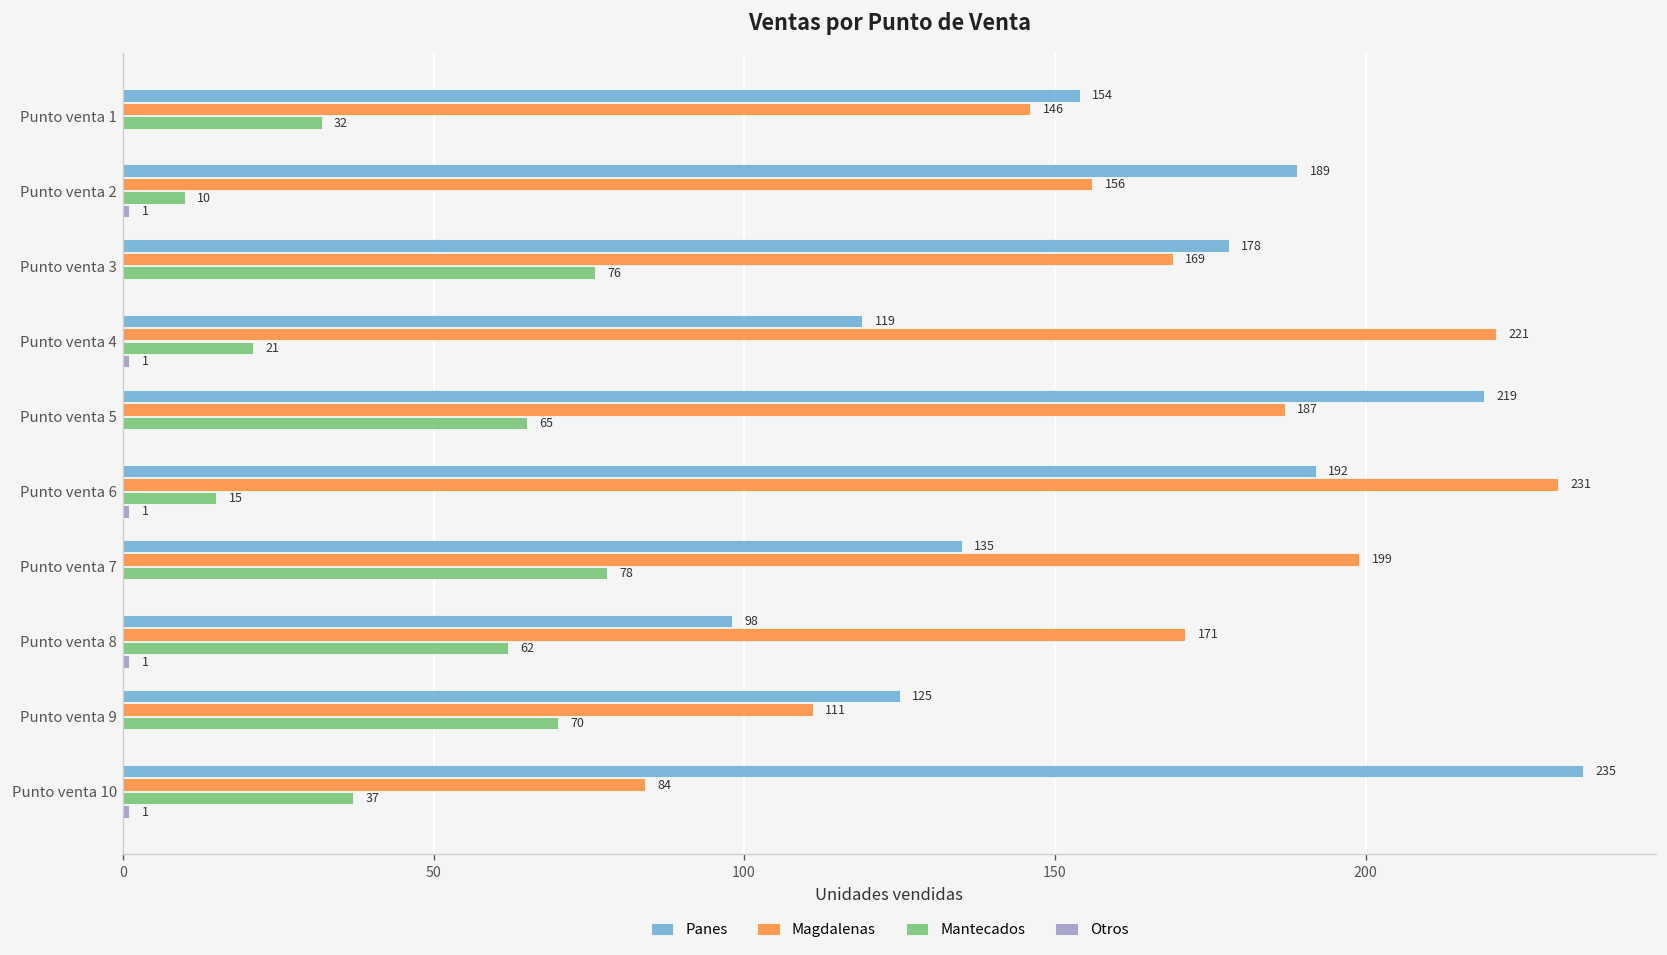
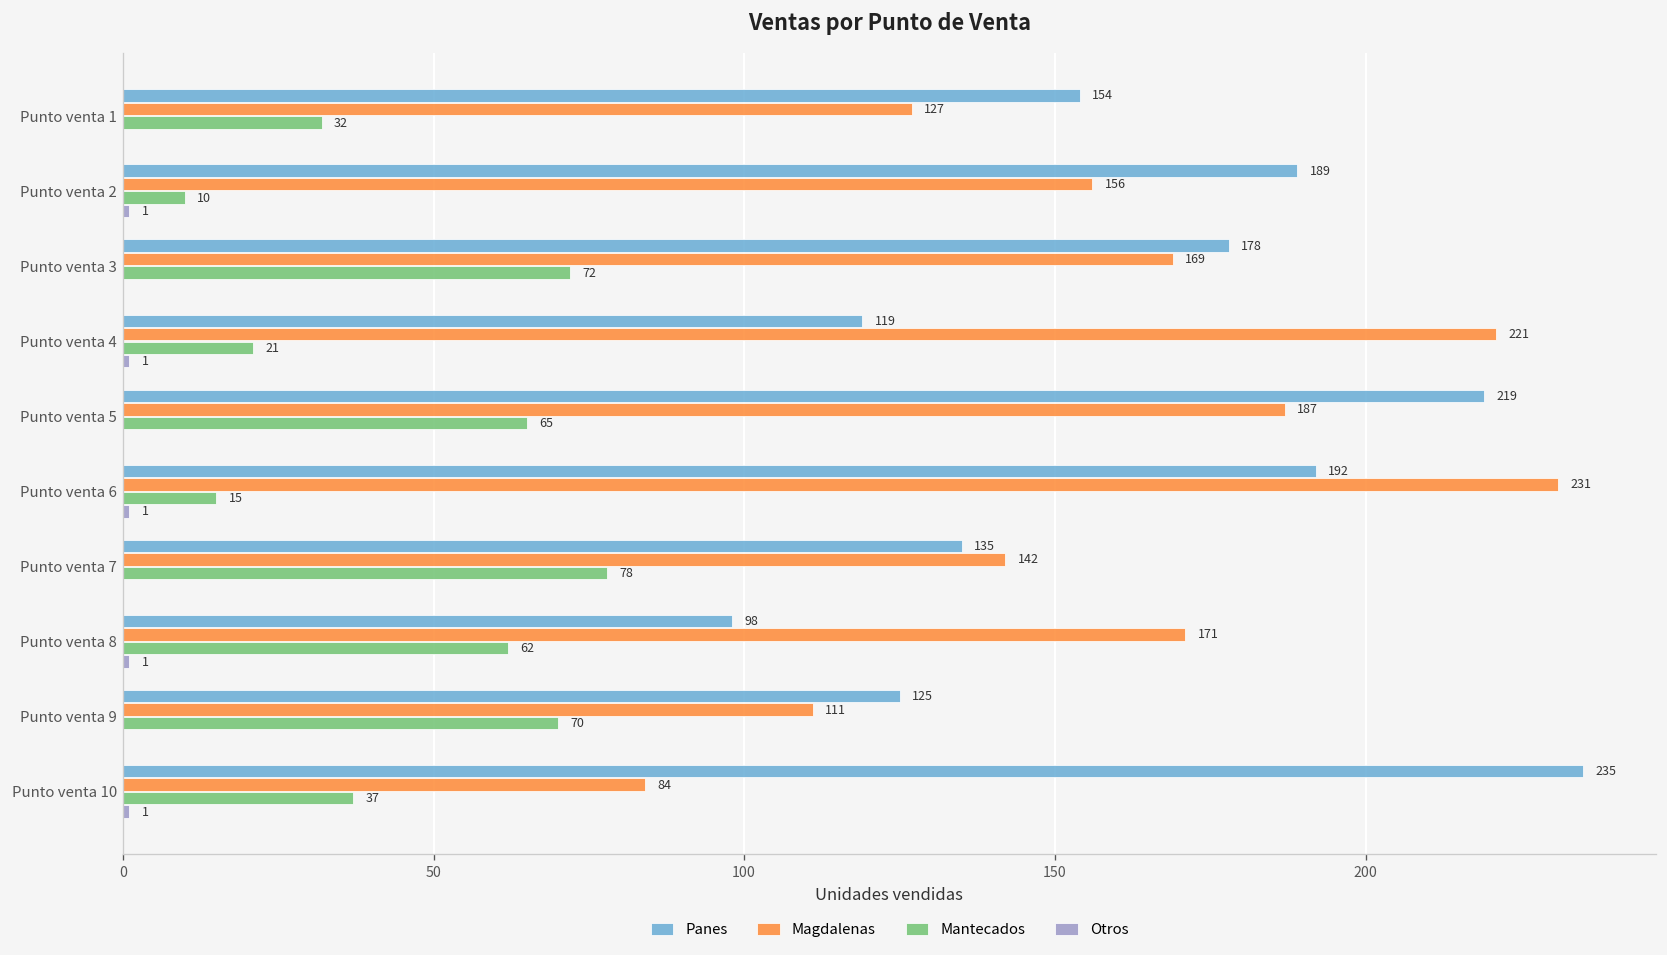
Magdalenas, Punto venta 1: 146 -> 127
Mantecados, Punto venta 3: 76 -> 72
Magdalenas, Punto venta 7: 199 -> 142
